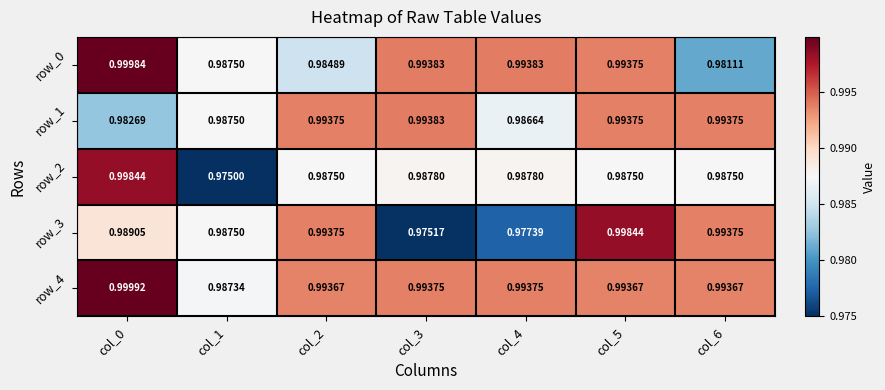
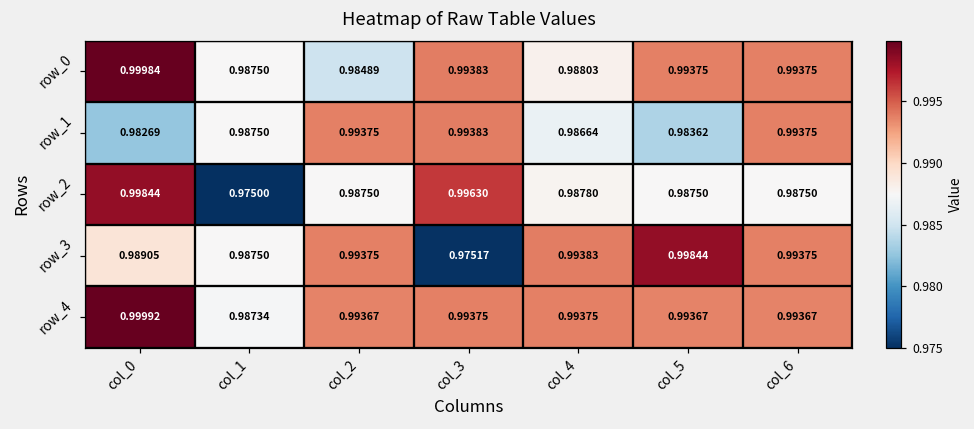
row_0, col_4: 0.99383 -> 0.98803
row_0, col_6: 0.98111 -> 0.99375
row_1, col_5: 0.99375 -> 0.98362
row_2, col_3: 0.98780 -> 0.99630
row_3, col_4: 0.97739 -> 0.99383
